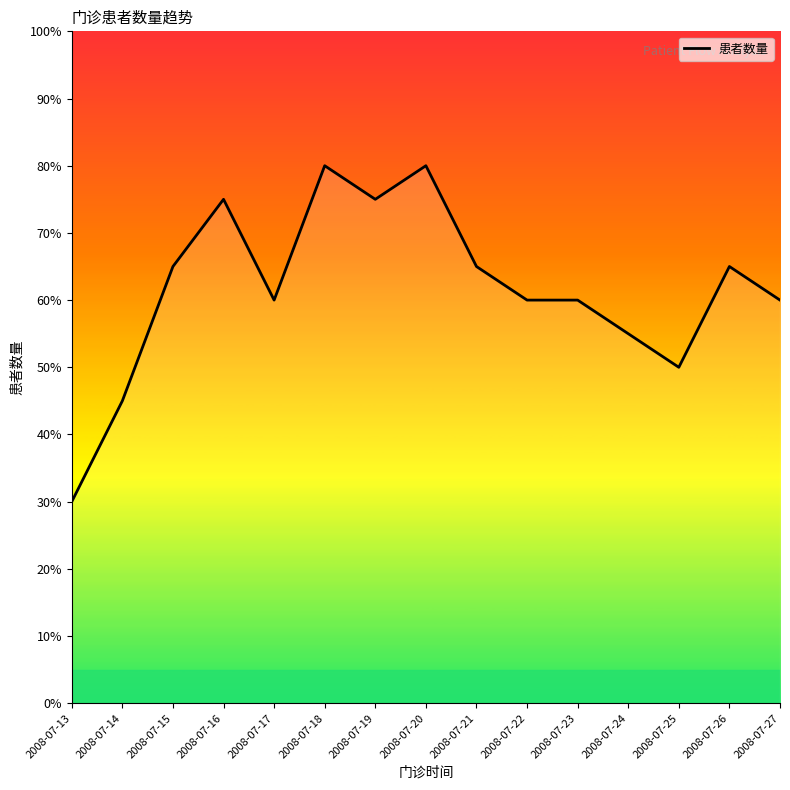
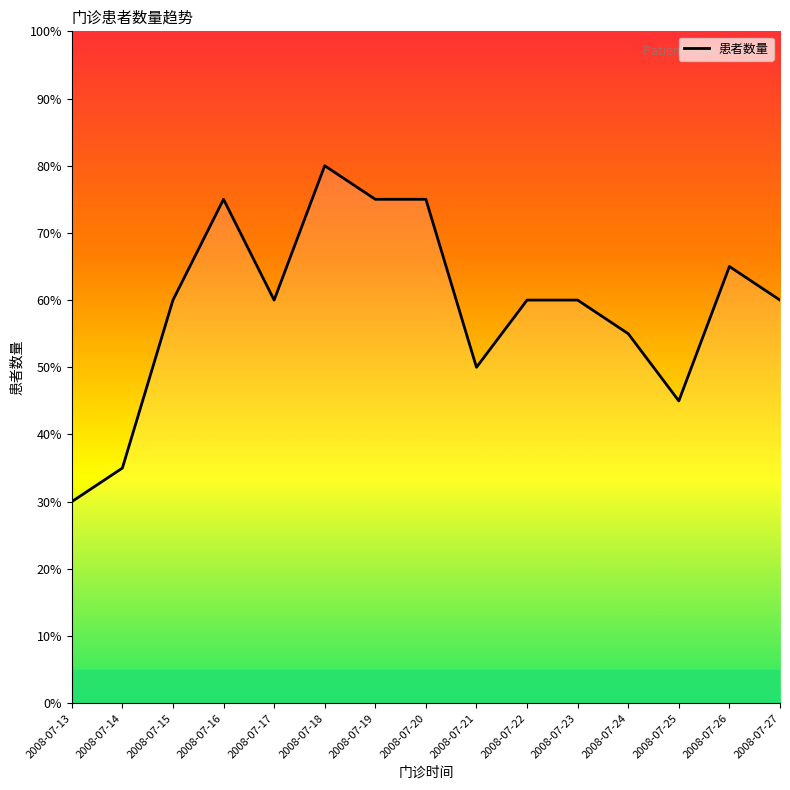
2008-07-14: 45% -> 35%
2008-07-15: 65% -> 60%
2008-07-20: 80% -> 75%
2008-07-21: 65% -> 50%
2008-07-25: 50% -> 45%
